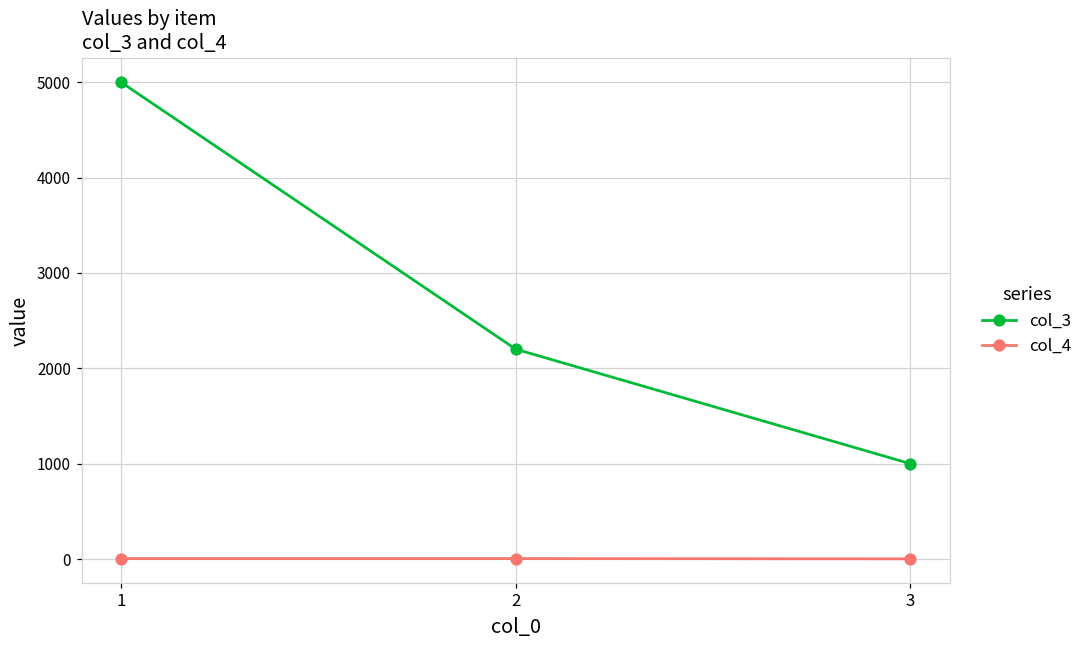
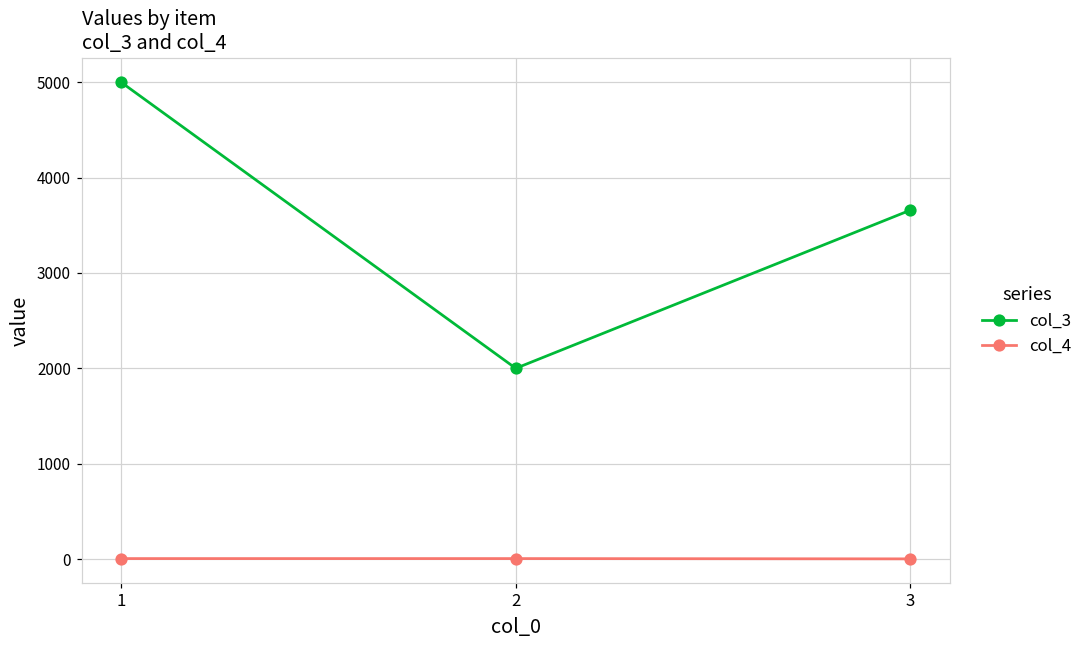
col_3, 2: 2200 -> 2000
col_3, 3: 1000 -> 3700
